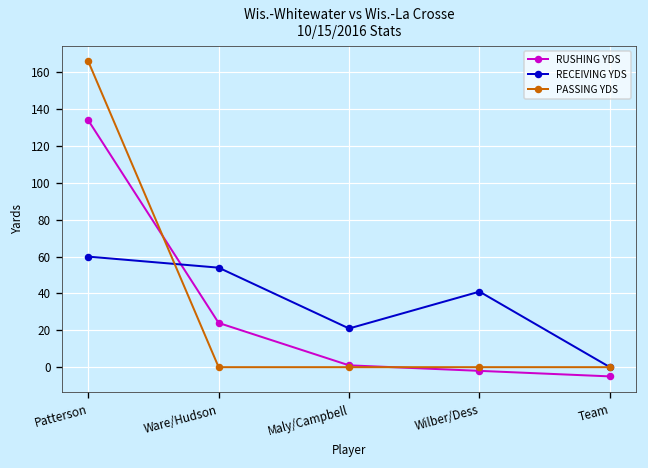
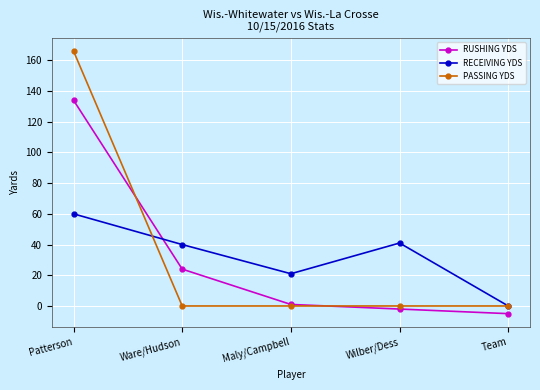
RECEIVING YDS, Ware/Hudson: 54 -> 40
